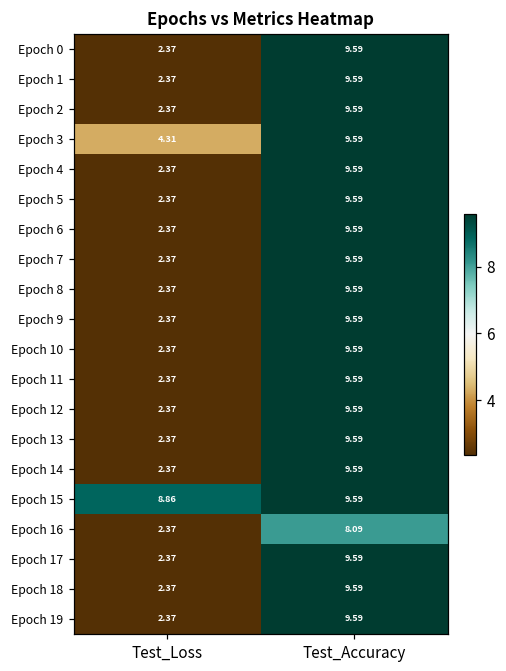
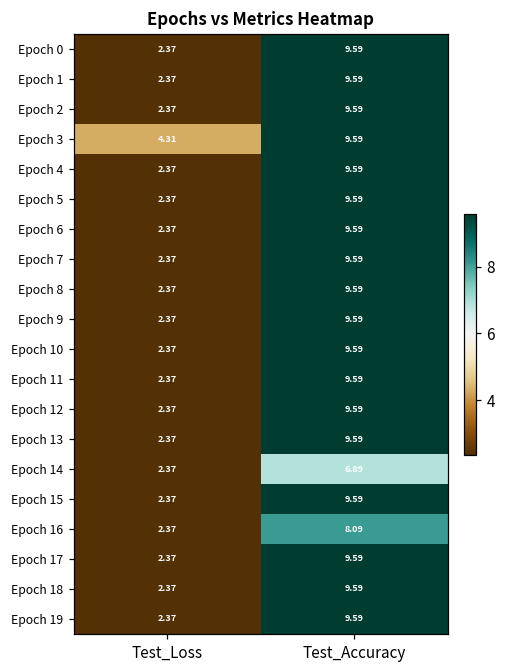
Epoch 14, Test_Accuracy: 9.59 -> 6.89
Epoch 15, Test_Loss: 8.86 -> 2.37
